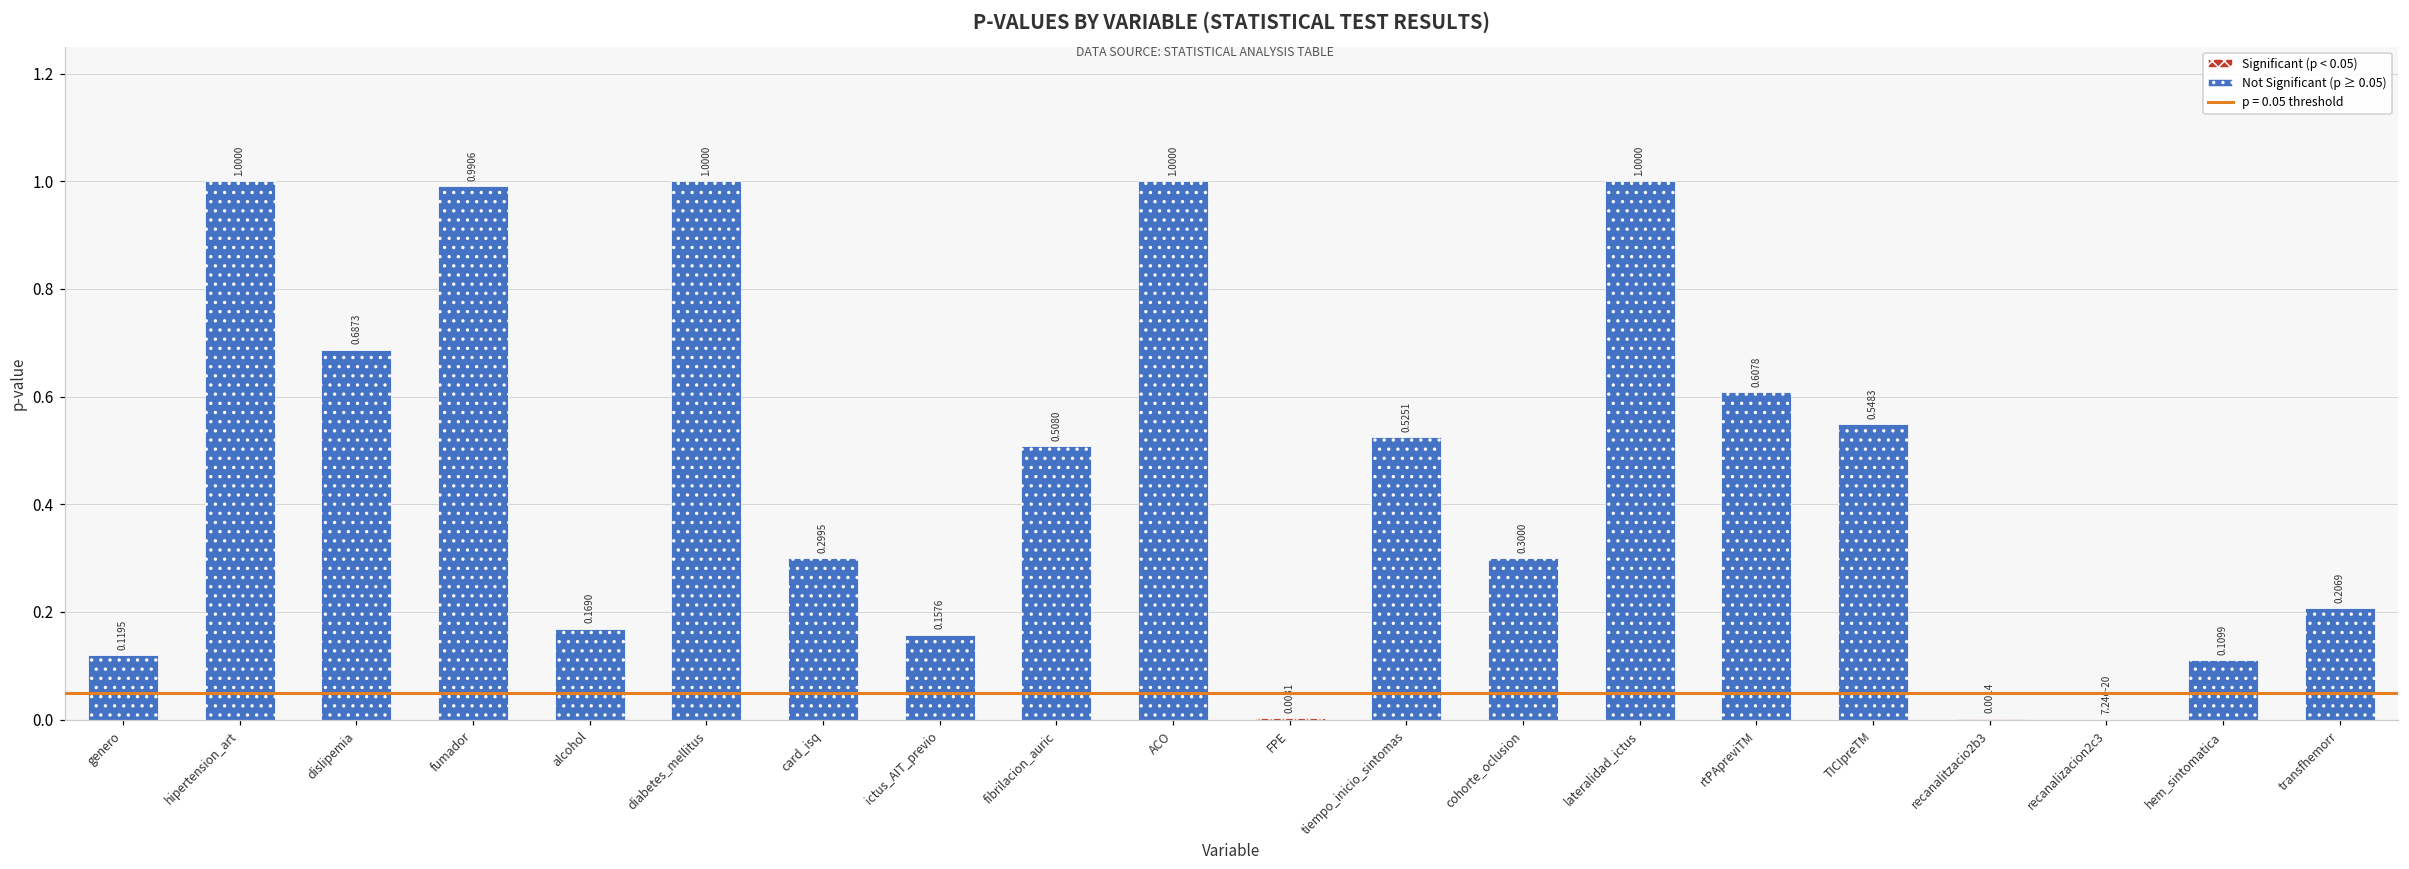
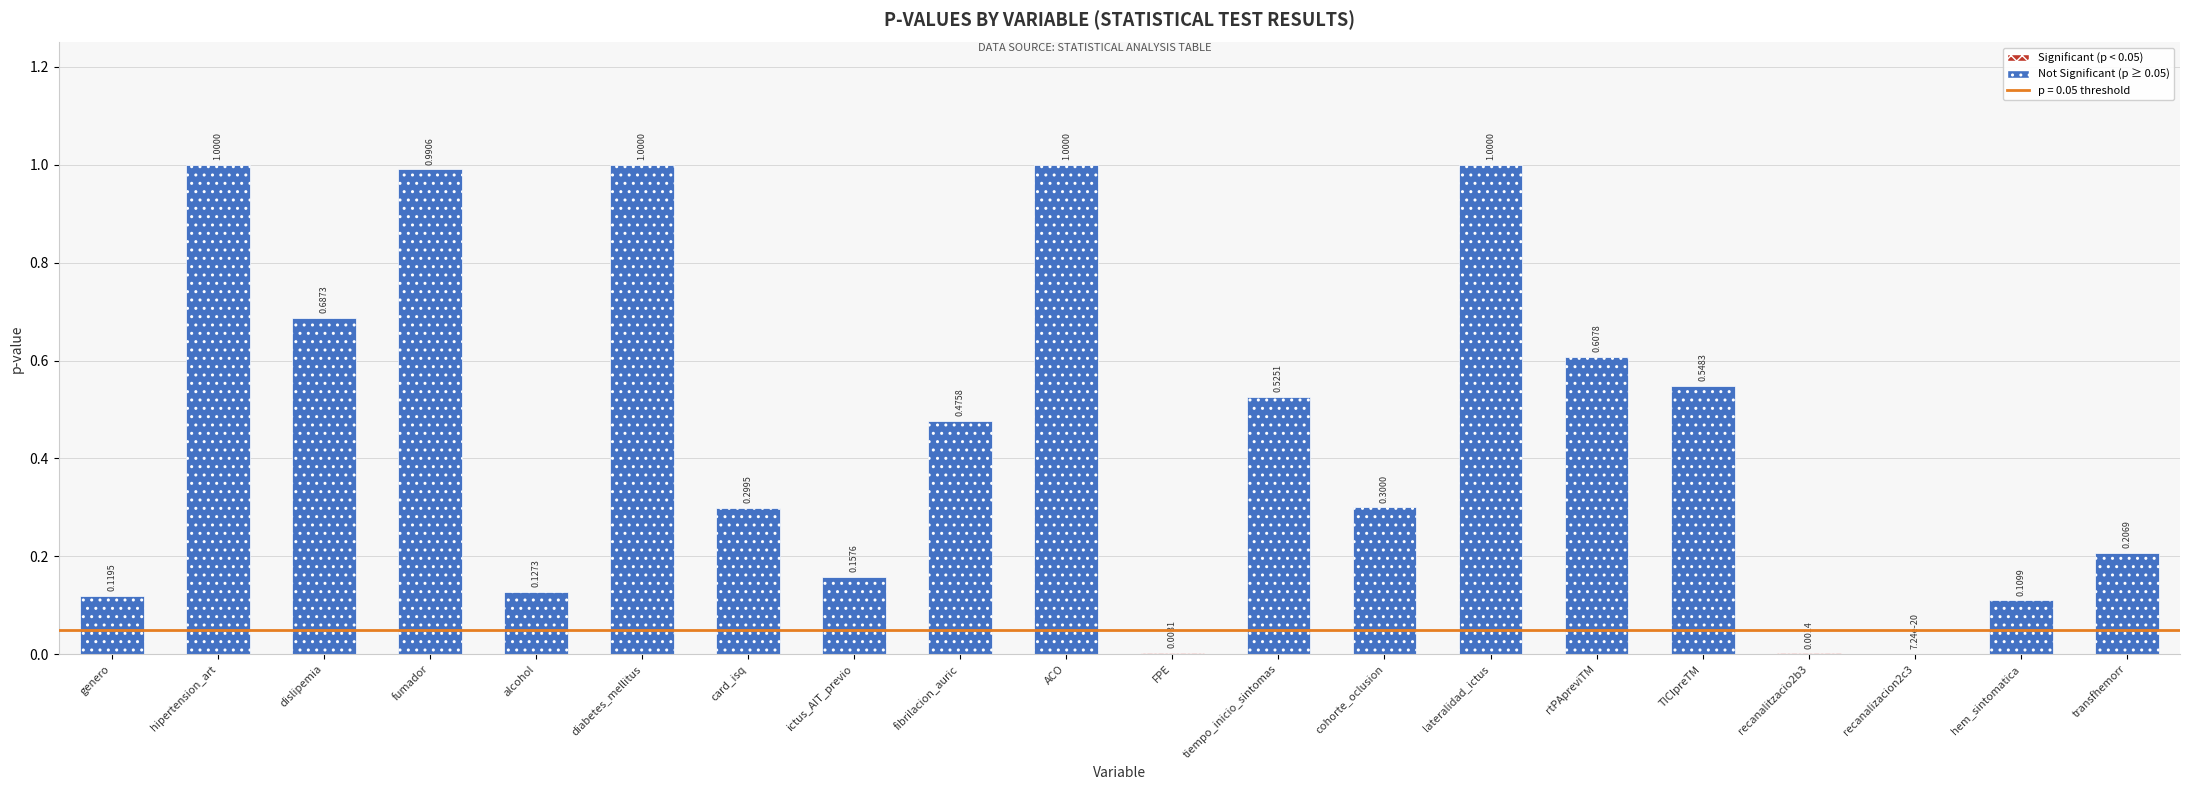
alcohol: 0.1690 -> 0.1273
fibrilacion_auric: 0.5080 -> 0.4758
